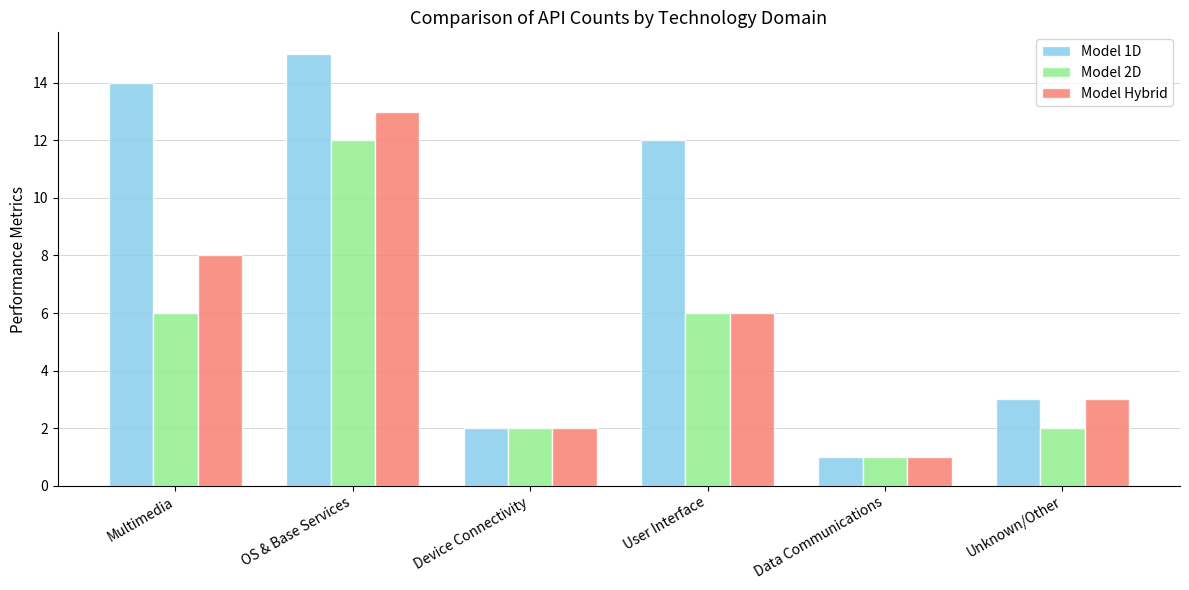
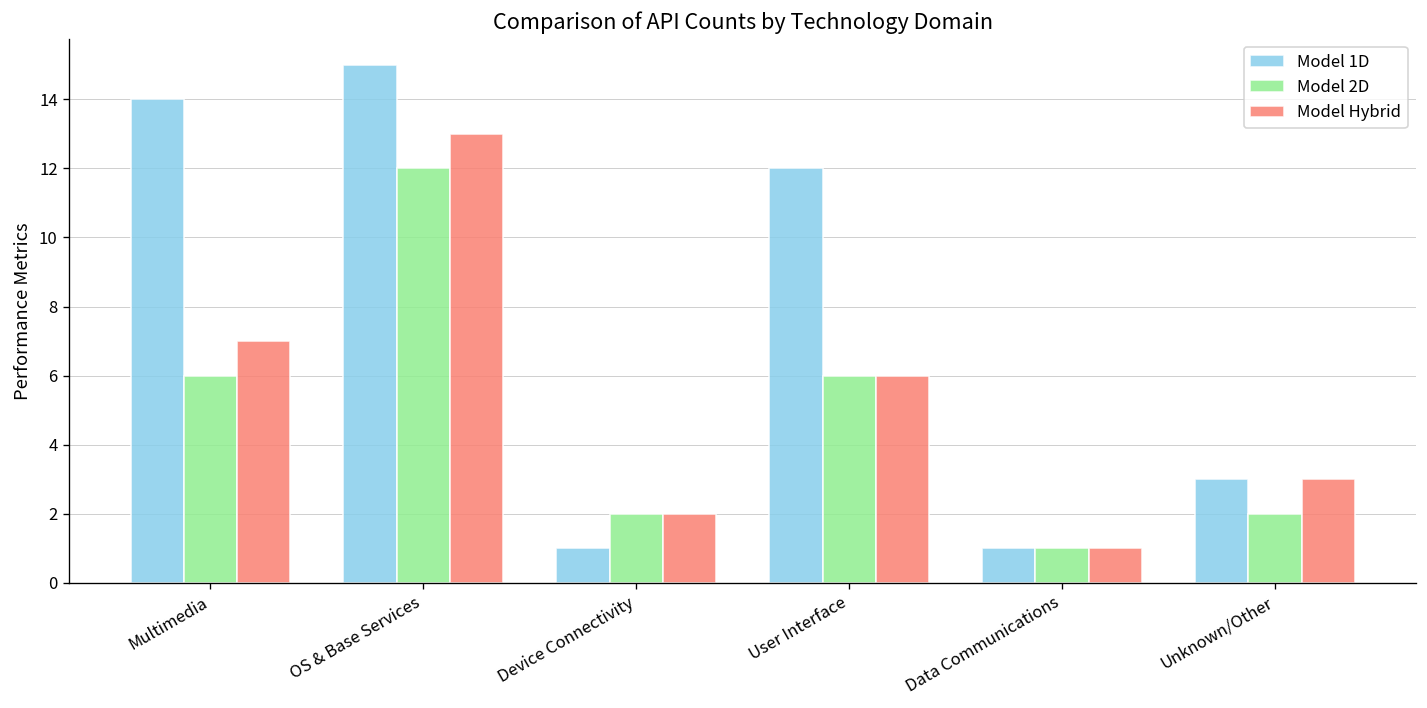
Model Hybrid, Multimedia: 8 -> 7
Model 1D, Device Connectivity: 2 -> 1
